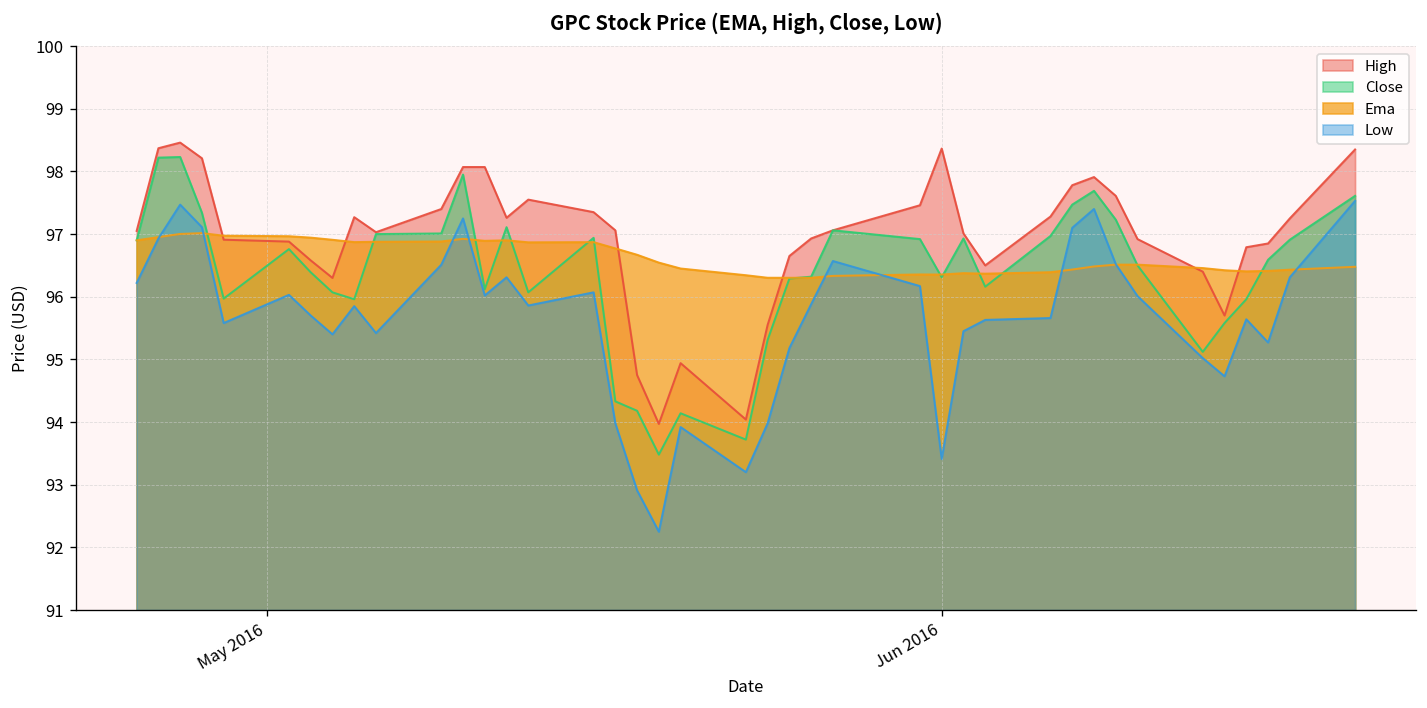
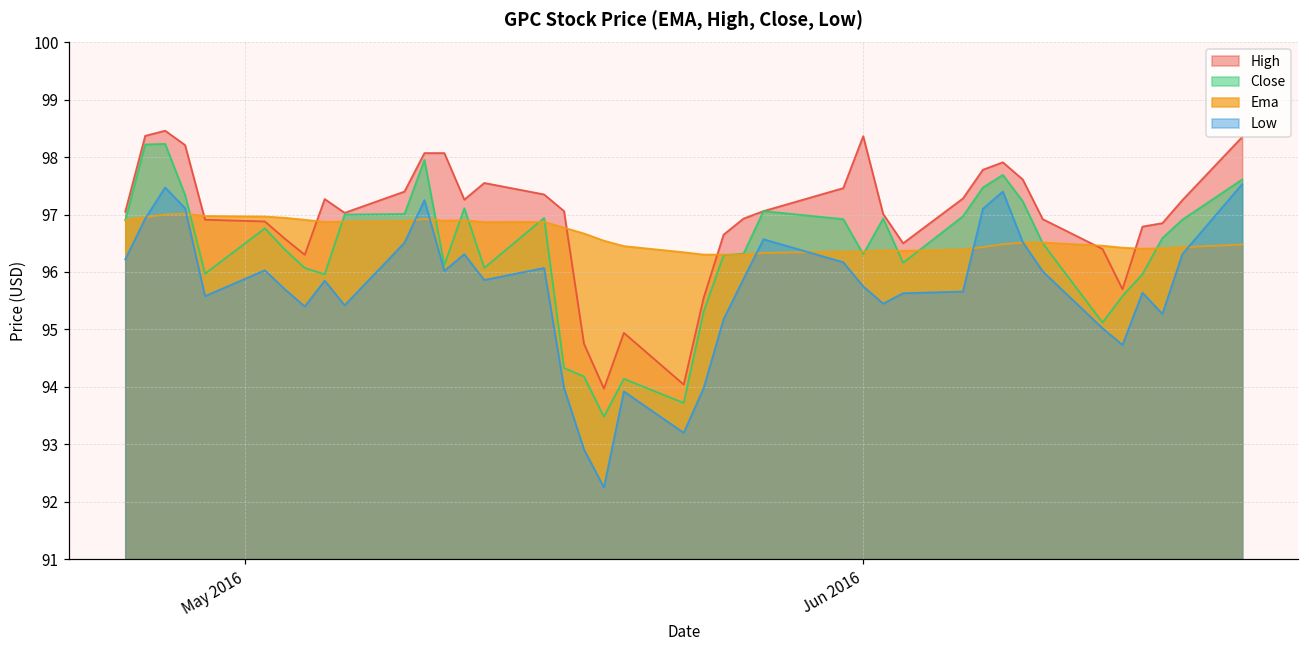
Low, Jun 2016: 93.4 -> 95.8
